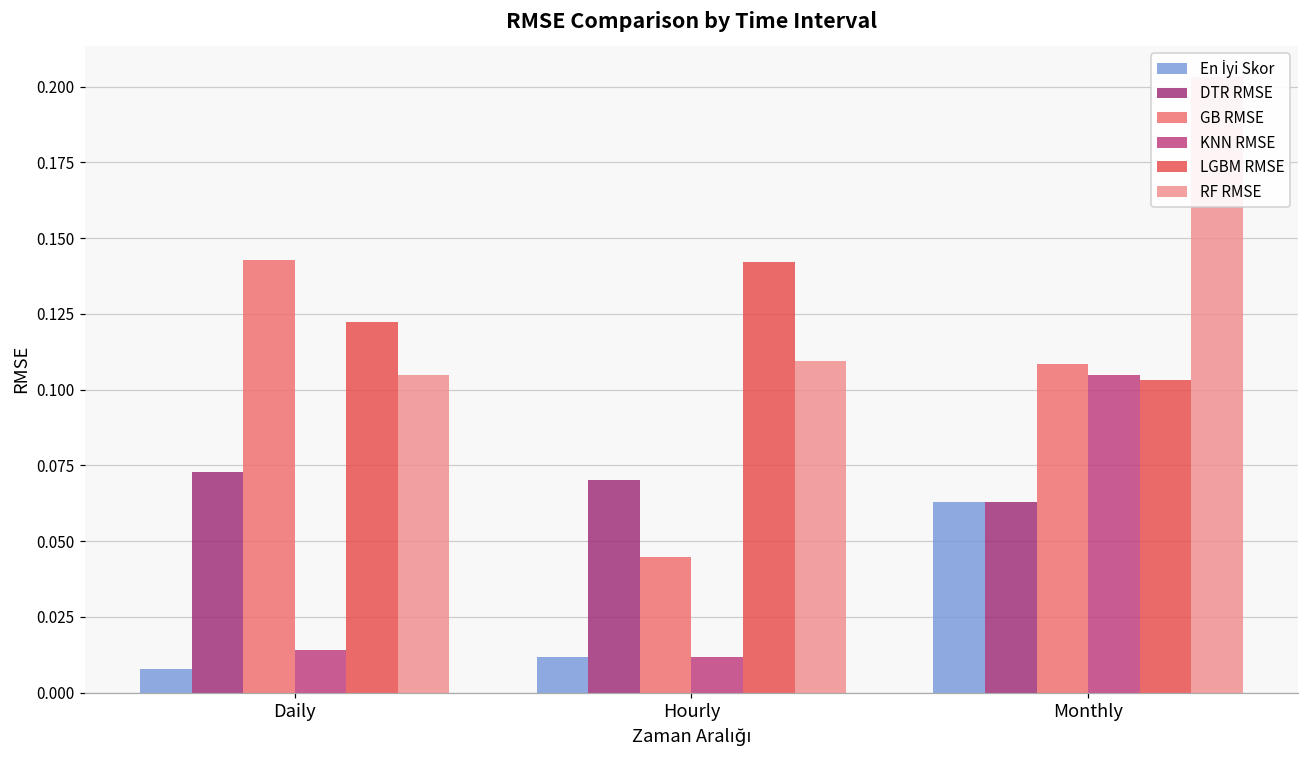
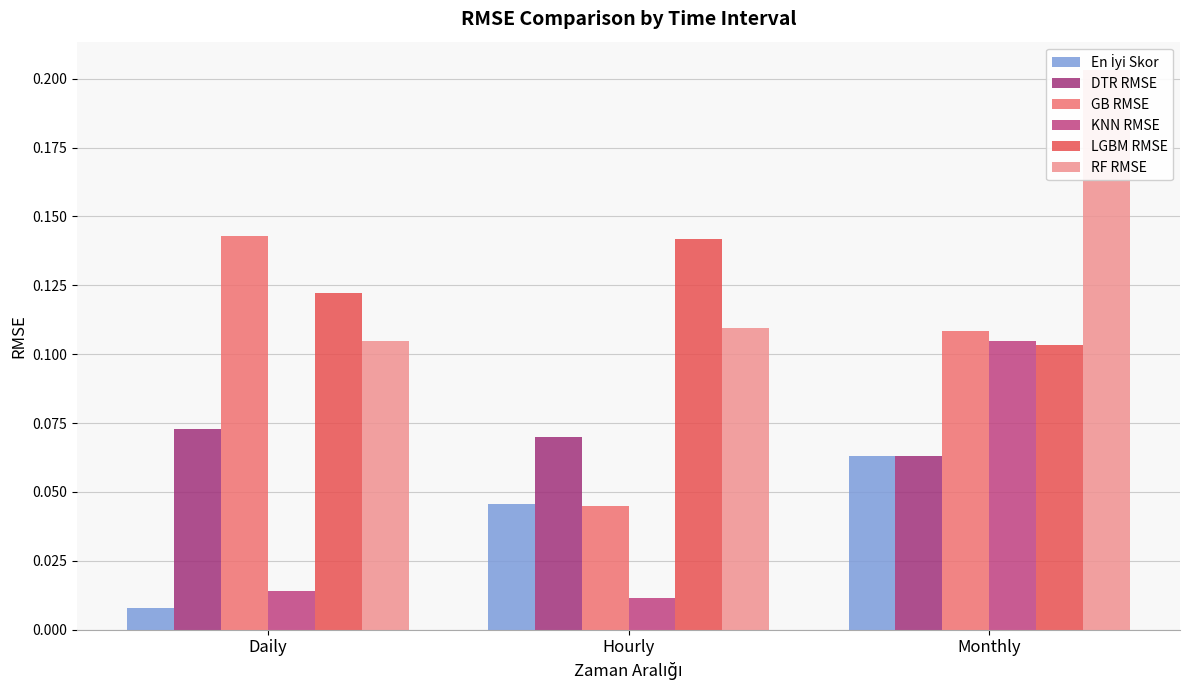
En İyi Skor, Hourly: 0.012 -> 0.045
